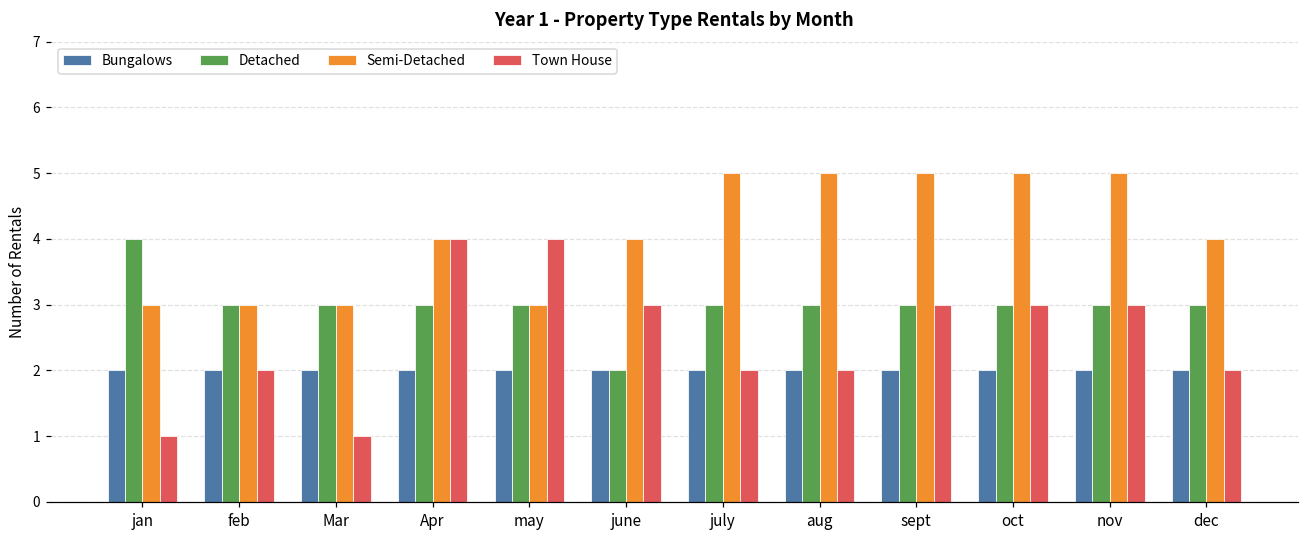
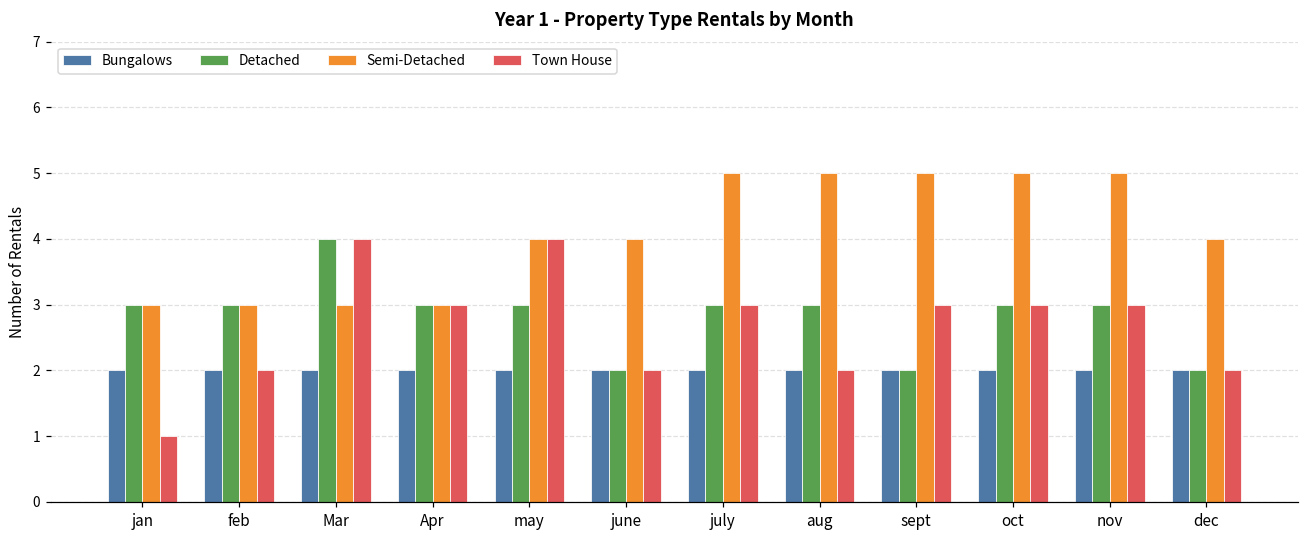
Detached, jan: 4 -> 3
Detached, Mar: 3 -> 4
Town House, Mar: 1 -> 4
Semi-Detached, Apr: 4 -> 3
Town House, Apr: 4 -> 3
Semi-Detached, may: 3 -> 4
Town House, june: 3 -> 2
Town House, july: 2 -> 3
Detached, sept: 3 -> 2
Detached, dec: 3 -> 2
